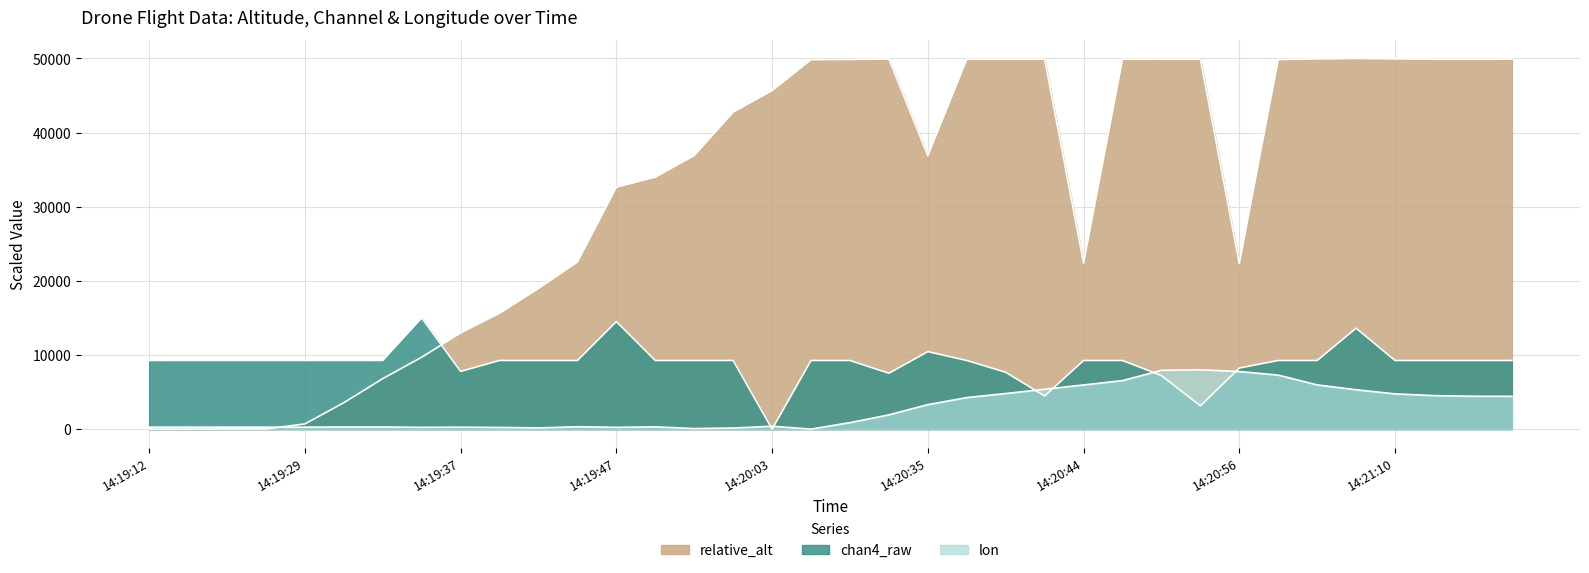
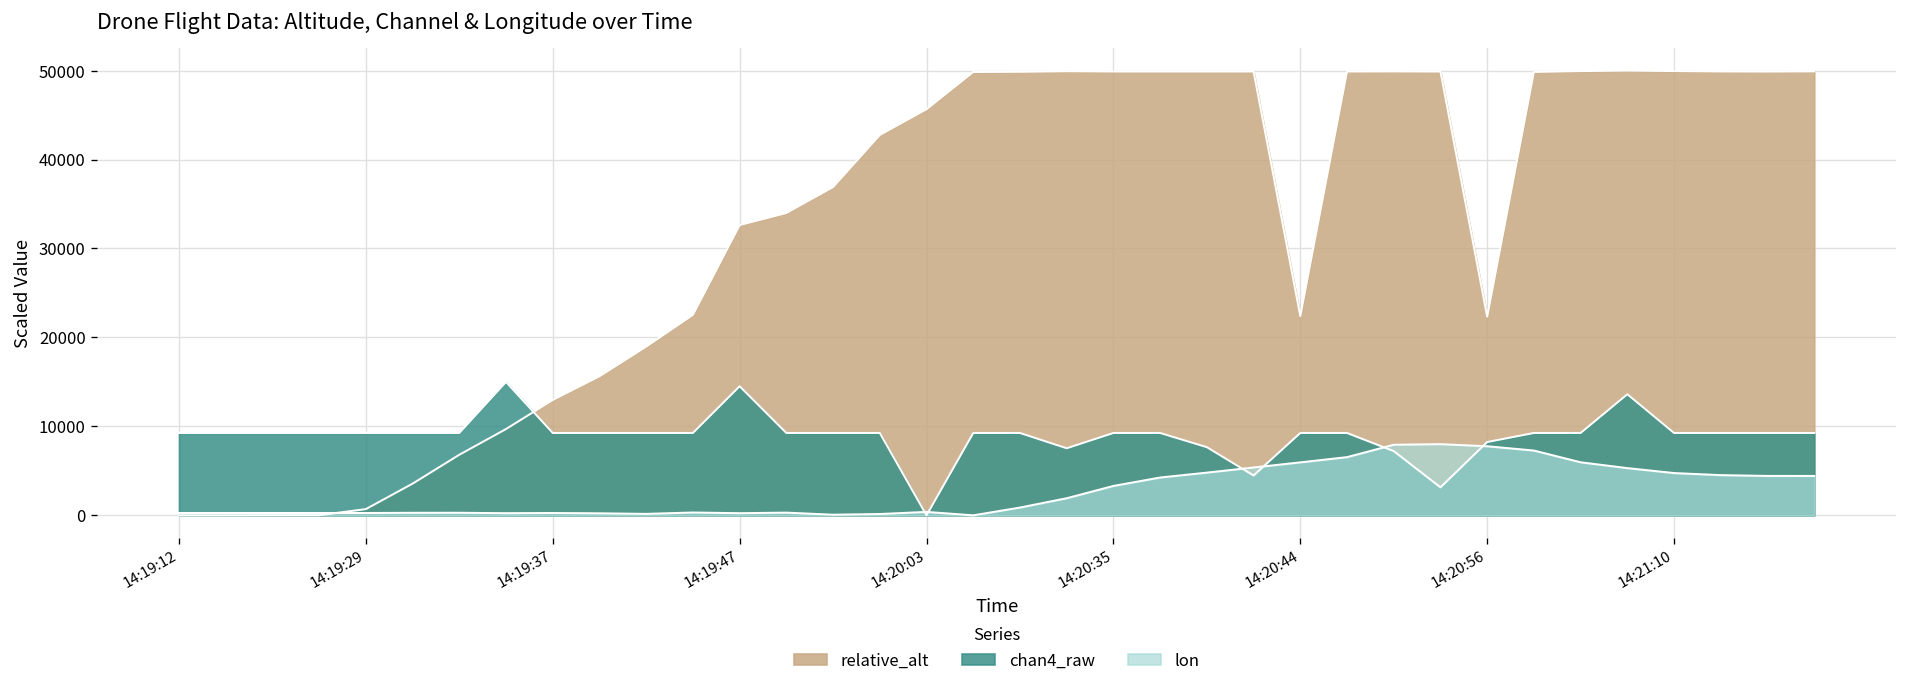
chan4_raw, 14:19:37: 8000 -> 9000
relative_alt, 14:20:35: 37000 -> 50000
chan4_raw, 14:20:35: 10000 -> 9000
